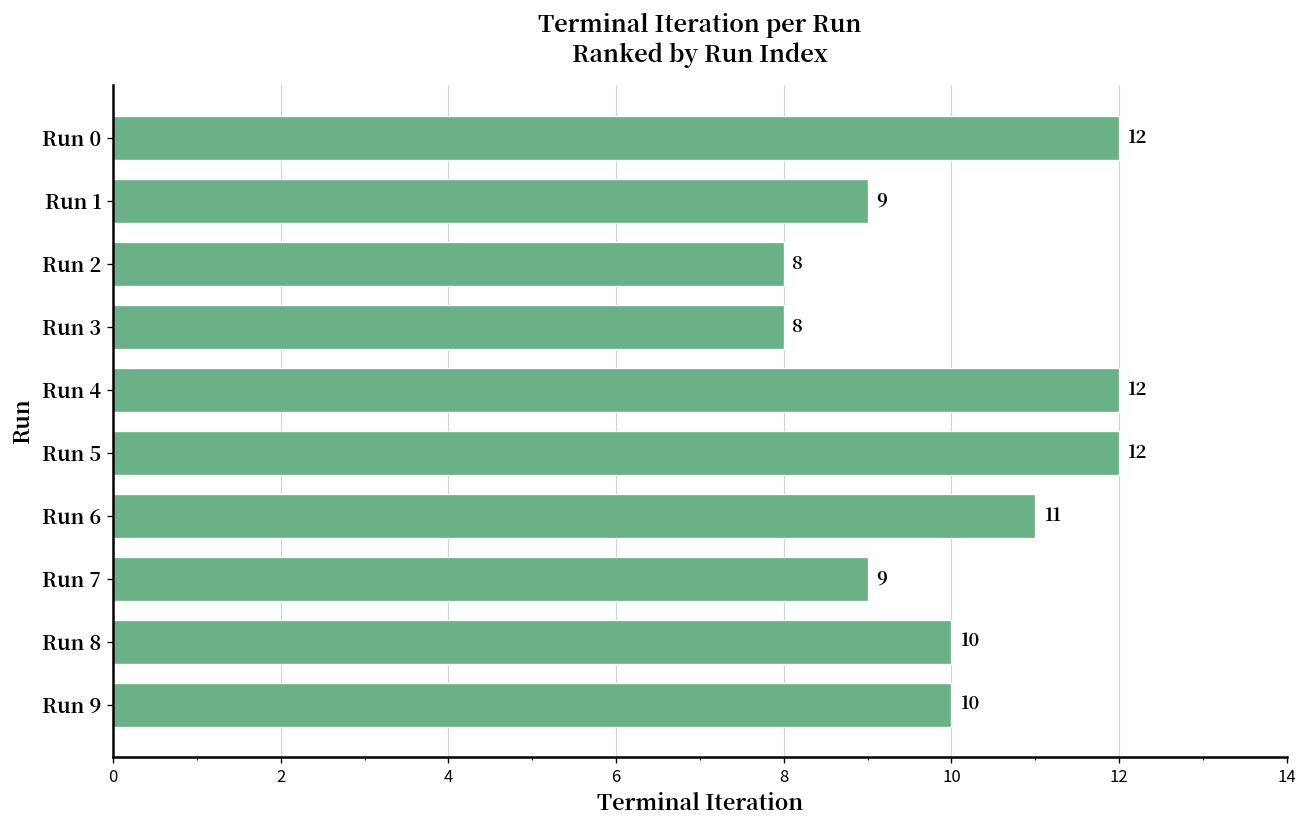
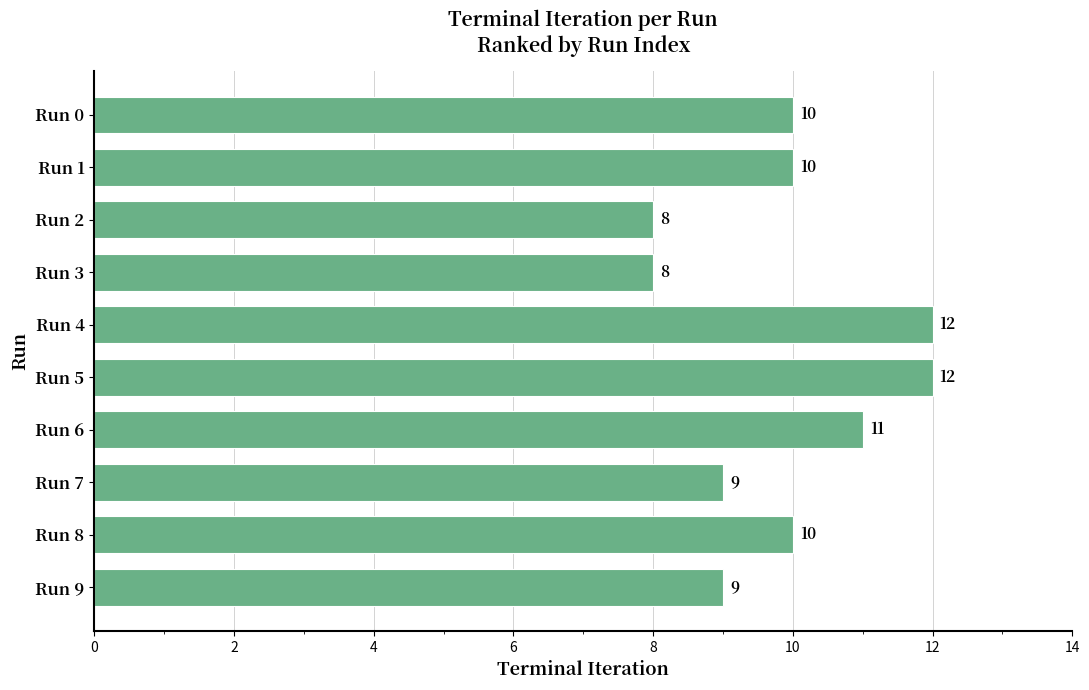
Run 0: 12 -> 10
Run 1: 9 -> 10
Run 9: 10 -> 9
